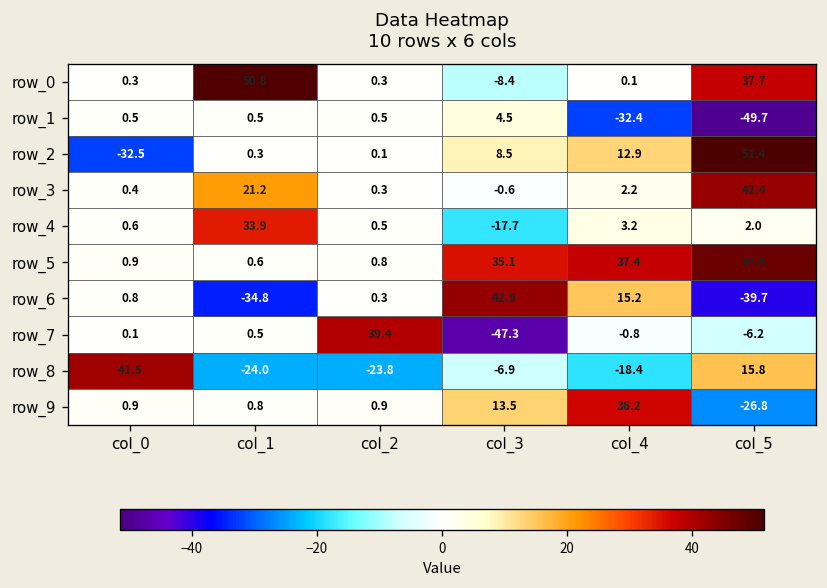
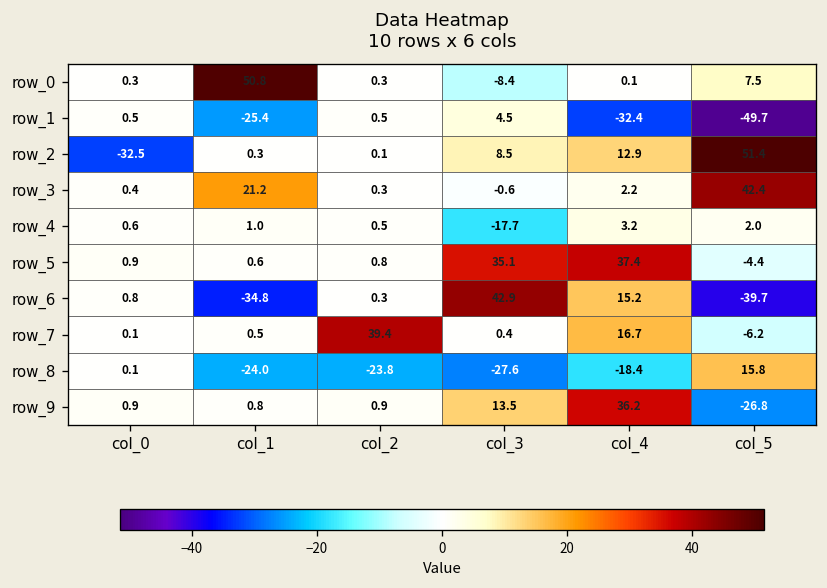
row_0, col_5: 37.7 -> 7.5
row_1, col_1: 0.5 -> -25.4
row_4, col_1: 33.9 -> 1.0
row_5, col_5: 47.5 -> -4.4
row_7, col_3: -47.3 -> 0.4
row_7, col_4: -0.8 -> 16.7
row_8, col_0: 41.5 -> 0.1
row_8, col_3: -6.9 -> -27.6
